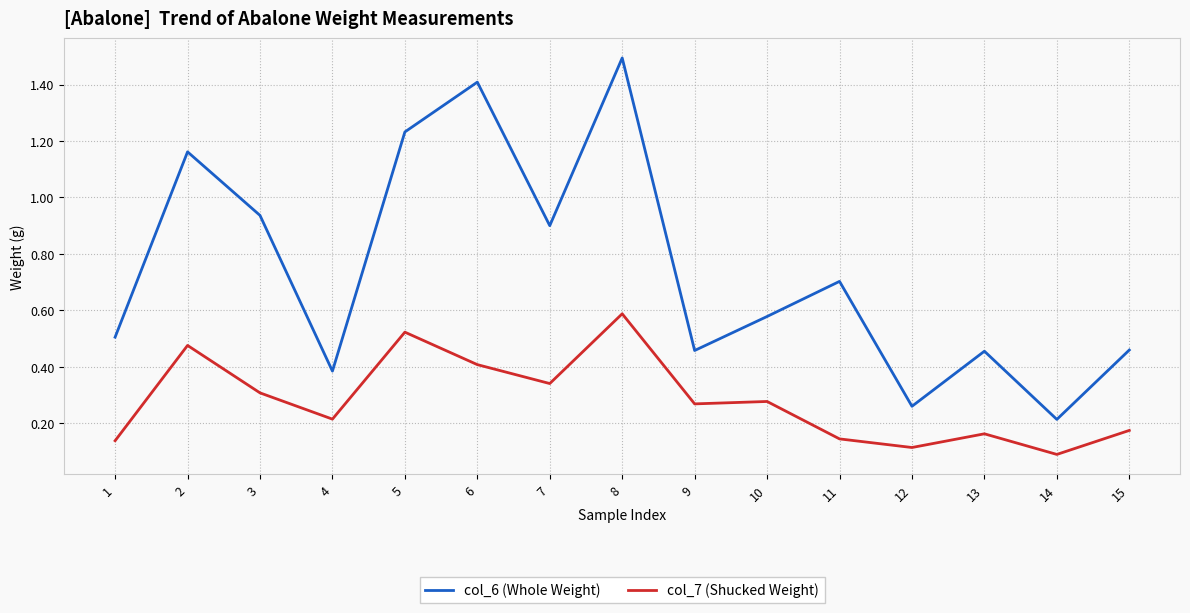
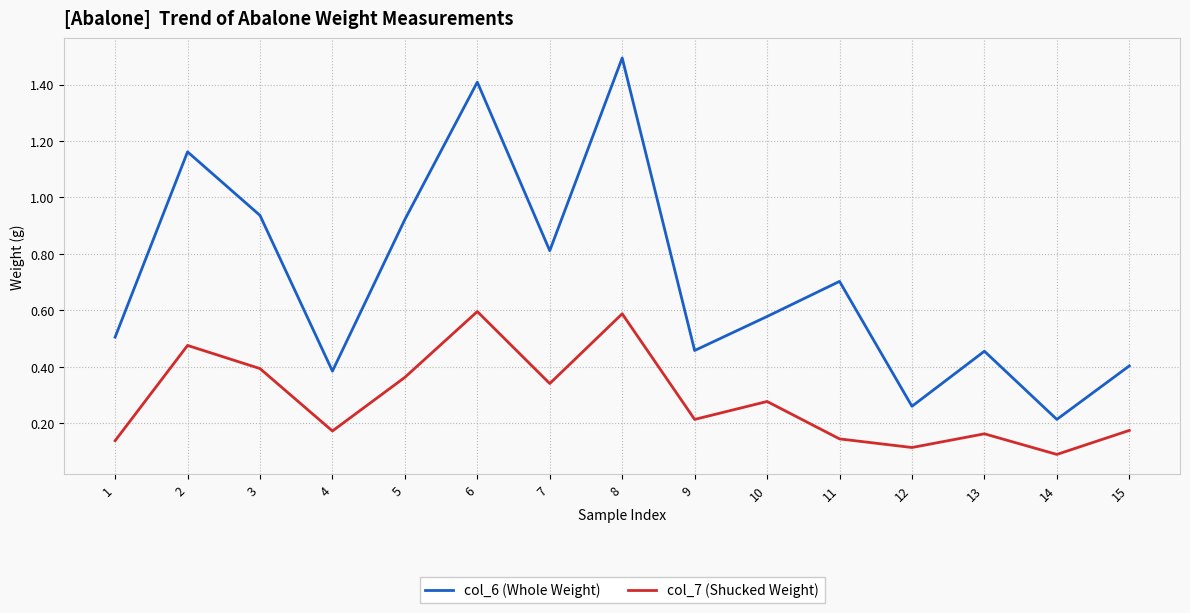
col_7 (Shucked Weight), 3: 0.31 -> 0.39
col_7 (Shucked Weight), 4: 0.22 -> 0.17
col_6 (Whole Weight), 5: 1.23 -> 0.92
col_7 (Shucked Weight), 5: 0.52 -> 0.36
col_7 (Shucked Weight), 6: 0.41 -> 0.60
col_6 (Whole Weight), 7: 0.90 -> 0.81
col_7 (Shucked Weight), 9: 0.27 -> 0.21
col_6 (Whole Weight), 15: 0.46 -> 0.40
